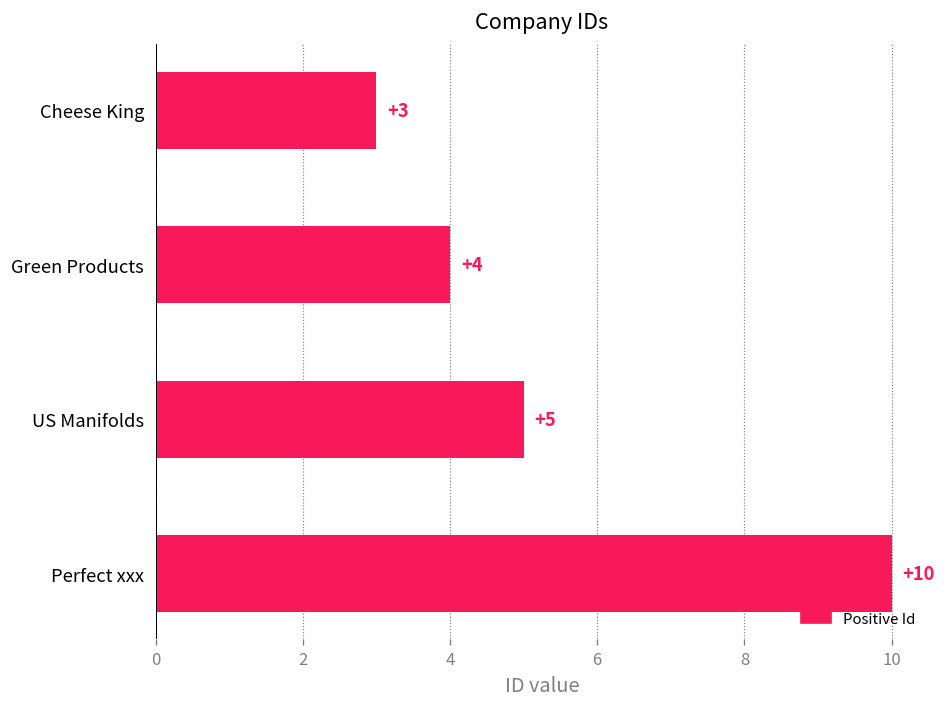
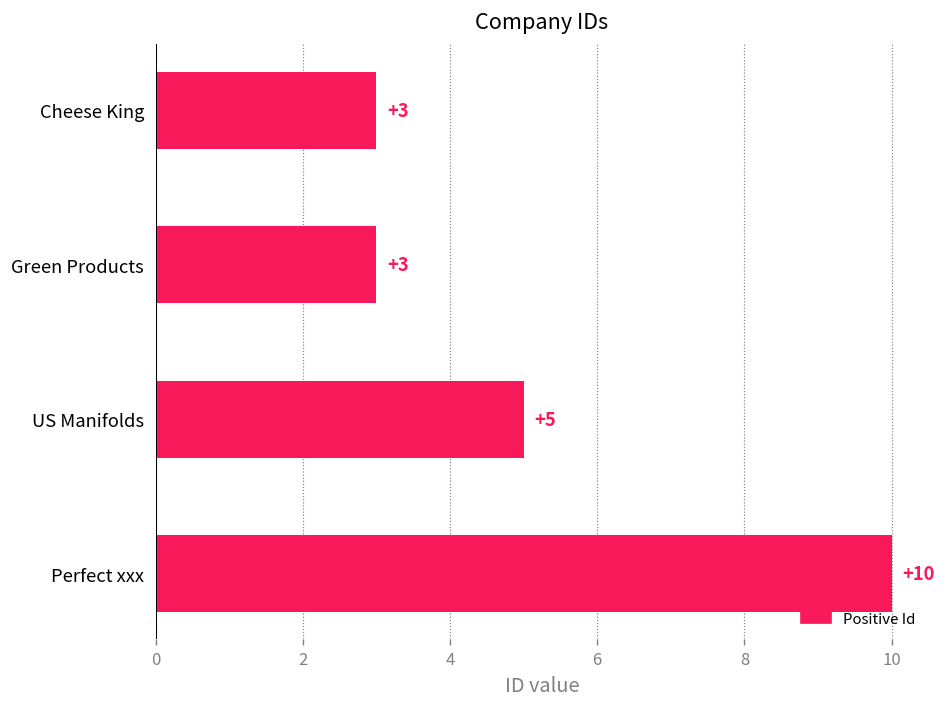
Green Products: +4 -> +3
